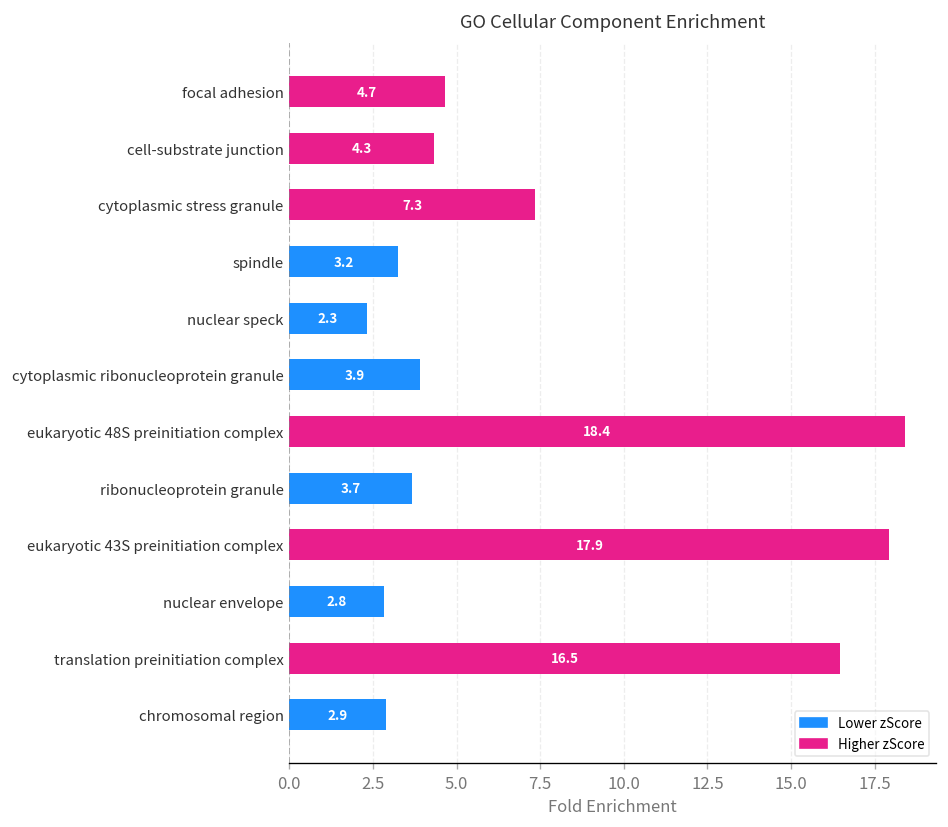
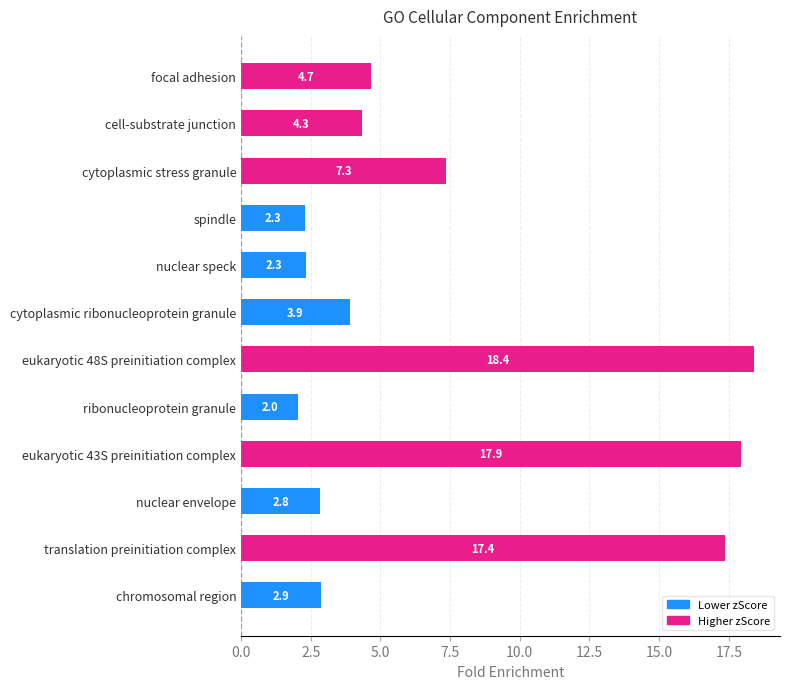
spindle: 3.2 -> 2.3
ribonucleoprotein granule: 3.7 -> 2.0
translation preinitiation complex: 16.5 -> 17.4
